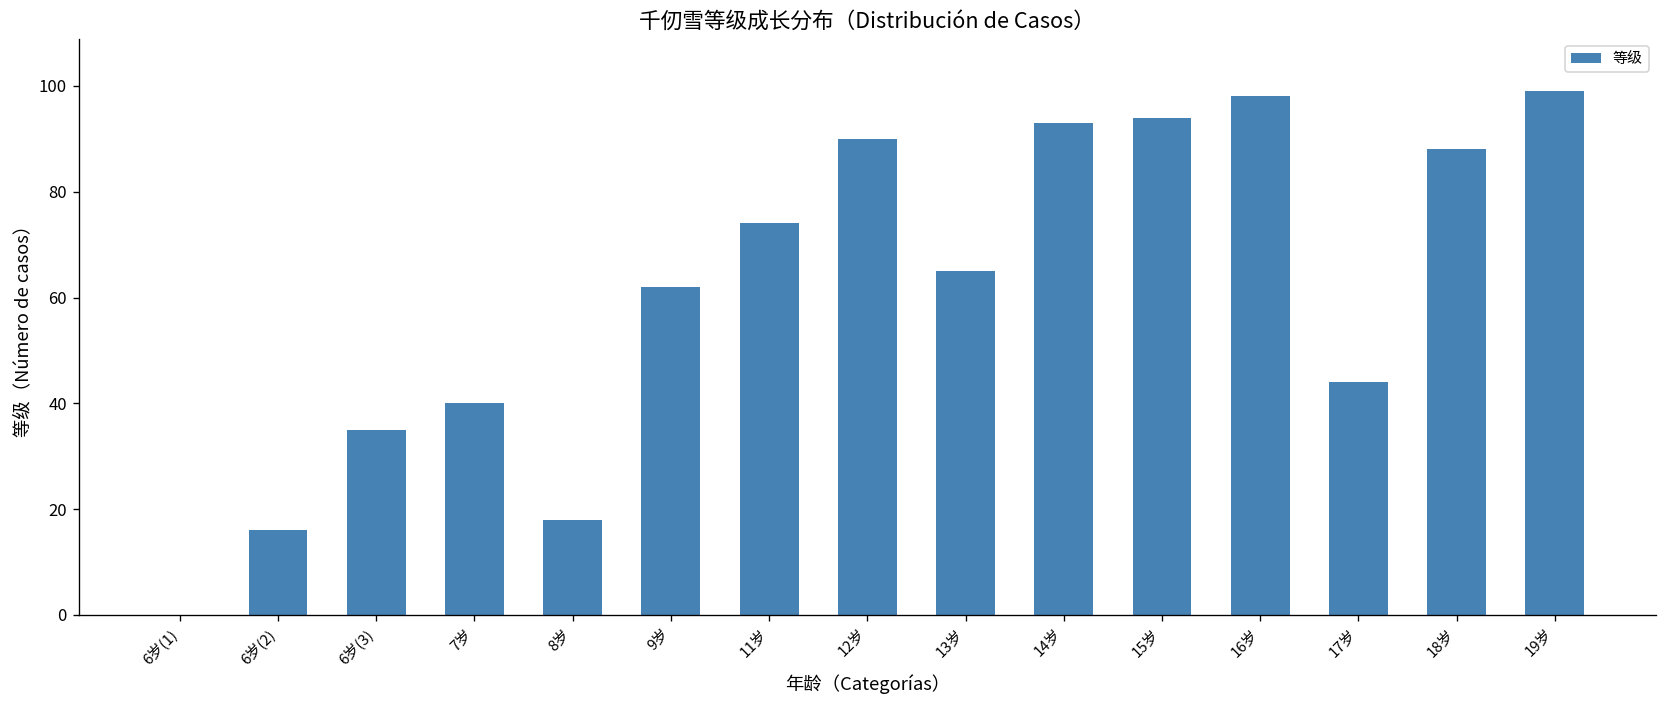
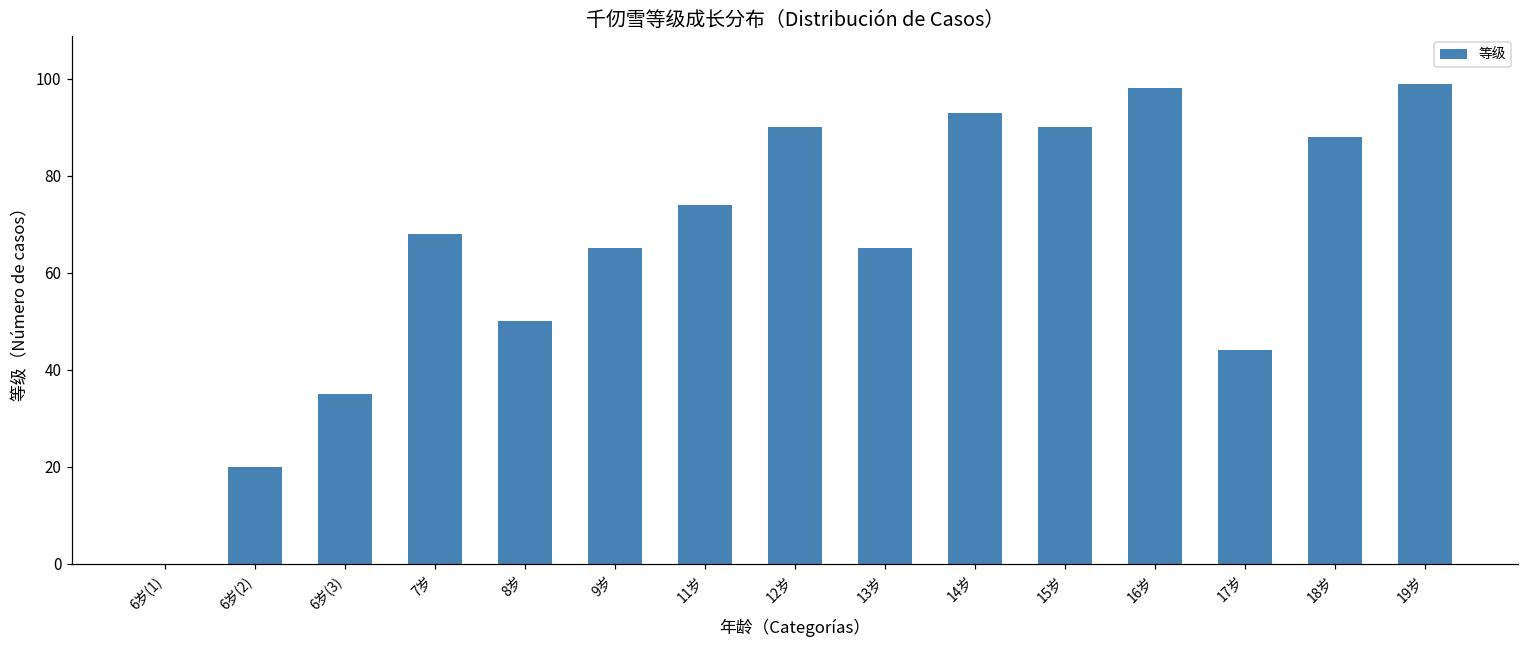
6岁(2): 16 -> 20
7岁: 40 -> 68
8岁: 18 -> 50
9岁: 62 -> 65
15岁: 94 -> 90
